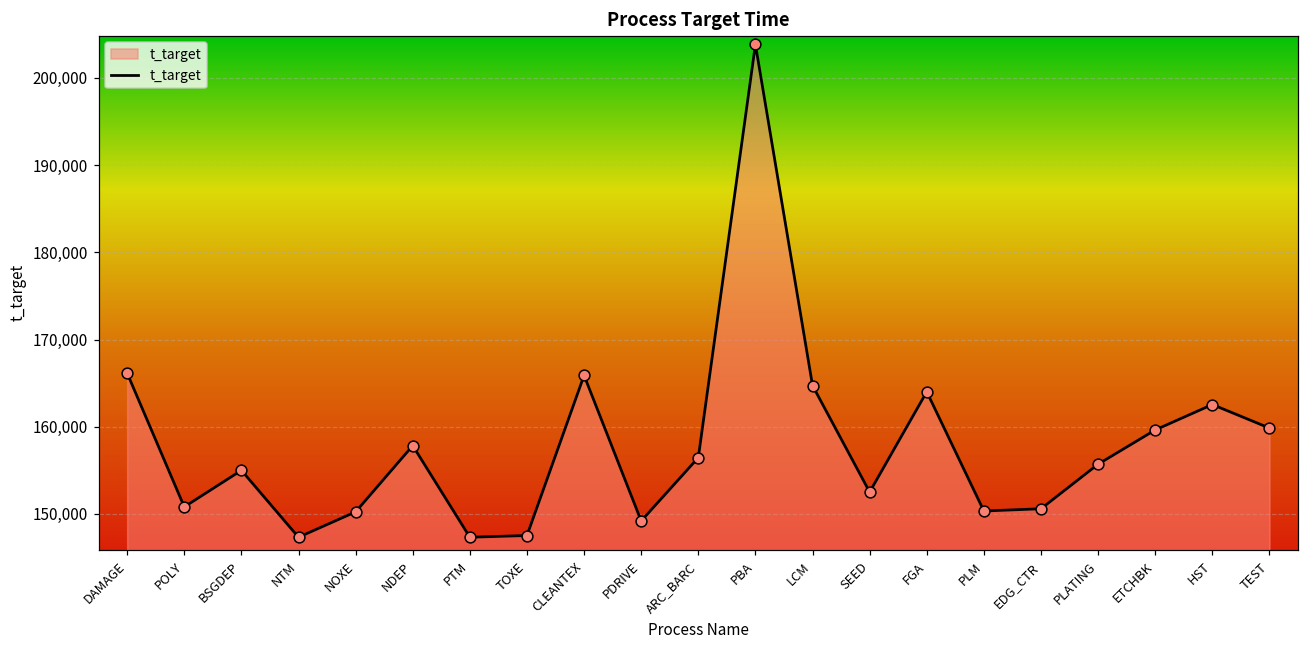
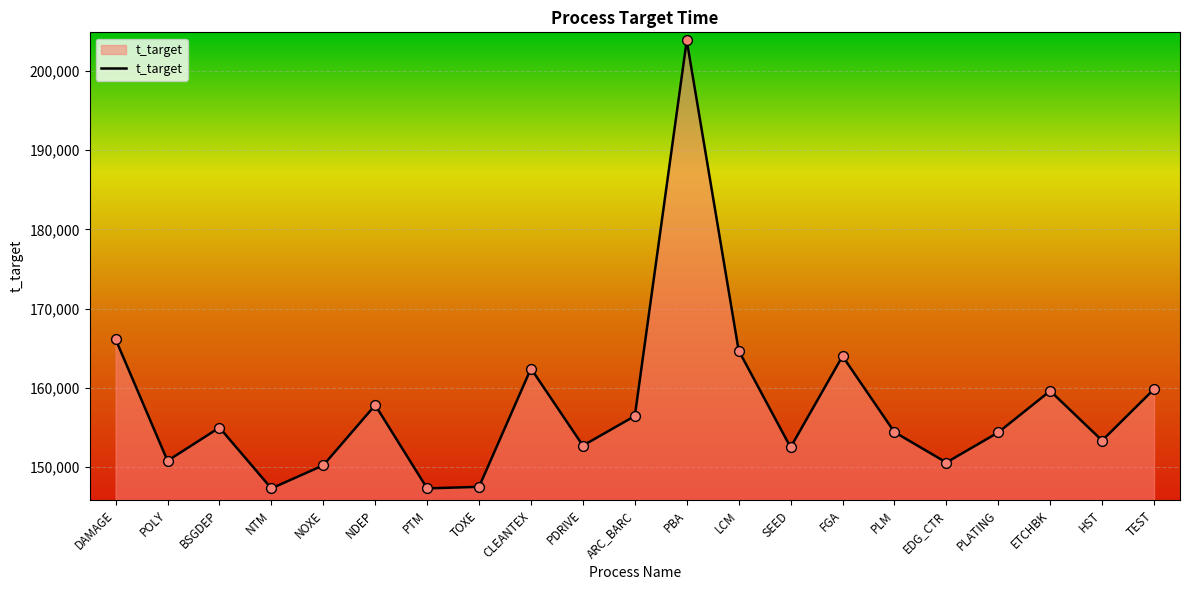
CLEANTEX: 166,000 -> 162,000
PDRIVE: 149,000 -> 153,000
PLM: 150,000 -> 154,000
PLATING: 156,000 -> 154,000
HST: 163,000 -> 153,000
